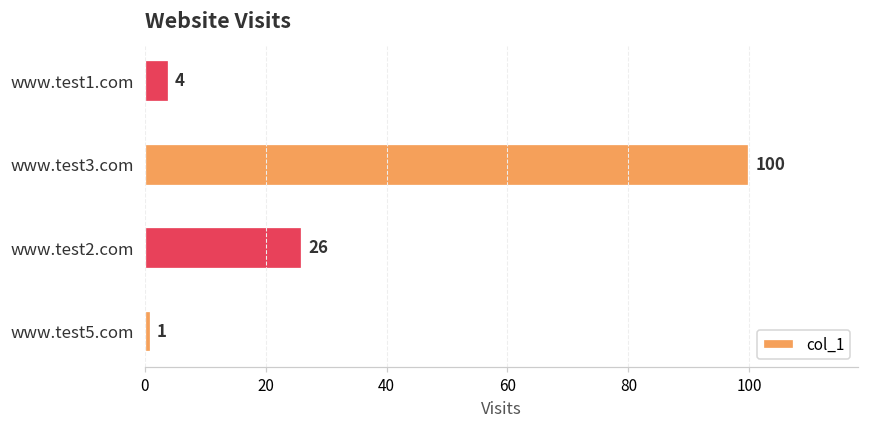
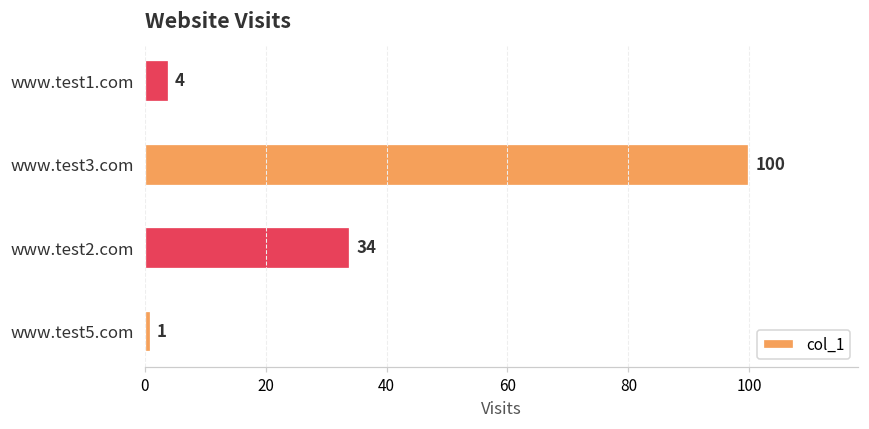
www.test2.com: 26 -> 34
